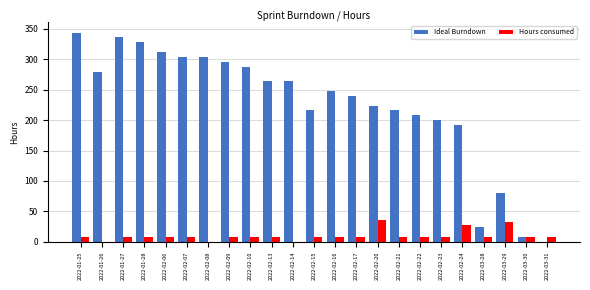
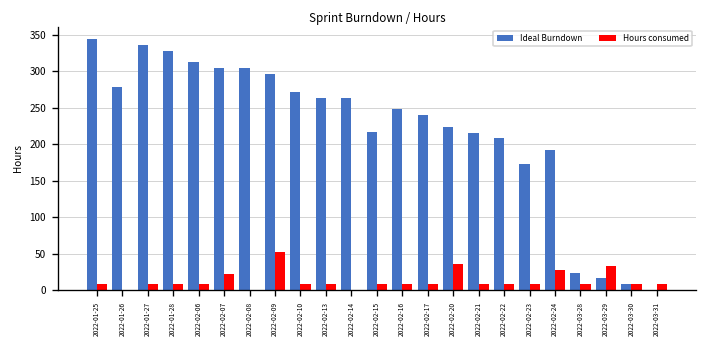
Hours consumed, 2022-02-07: 10 -> 20
Hours consumed, 2022-02-09: 10 -> 50
Ideal Burndown, 2022-02-10: 290 -> 270
Ideal Burndown, 2022-02-23: 200 -> 170
Ideal Burndown, 2022-03-29: 80 -> 20
